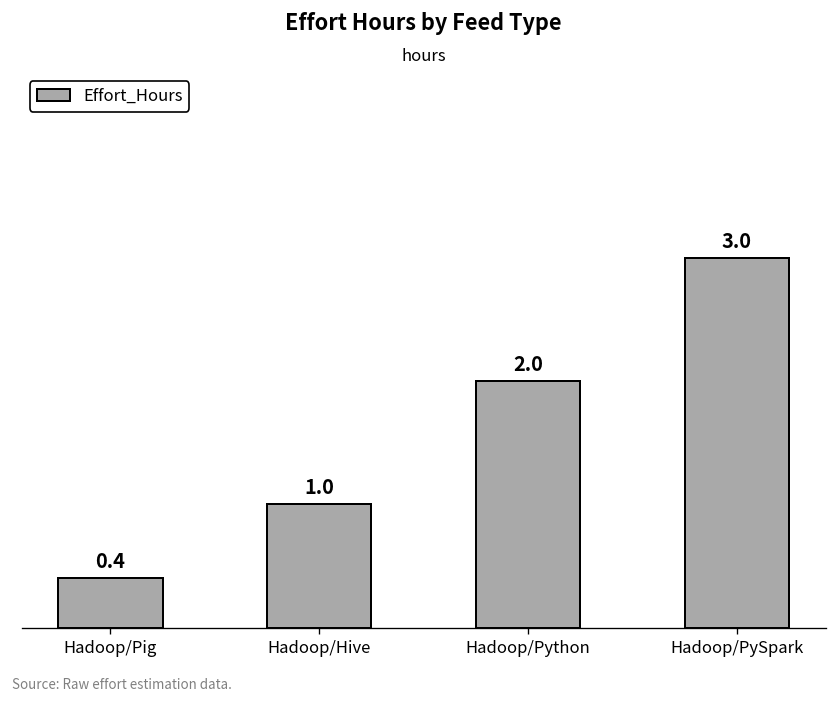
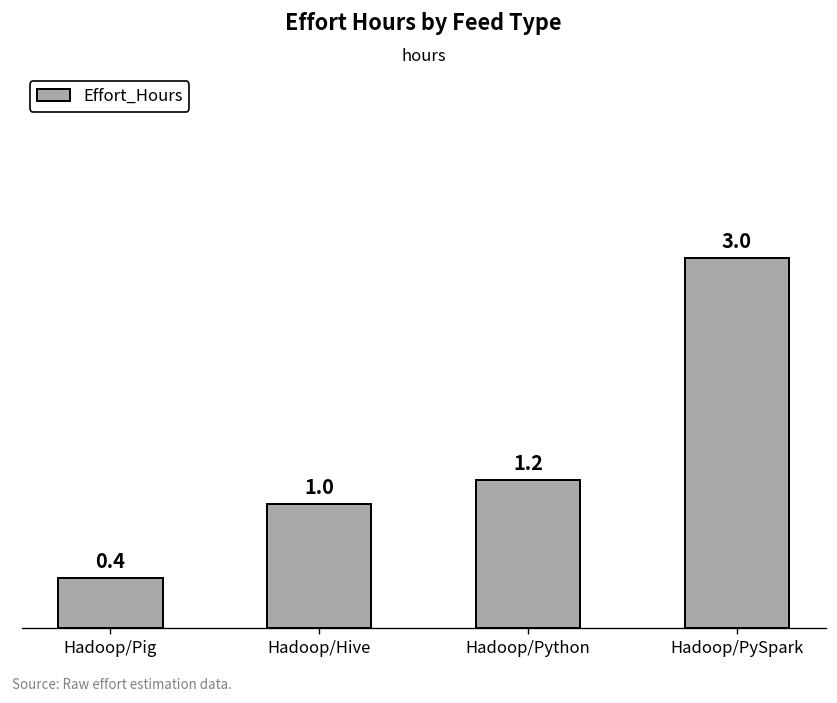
Hadoop/Python: 2.0 -> 1.2
